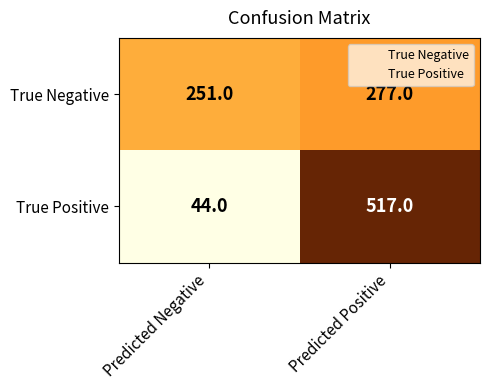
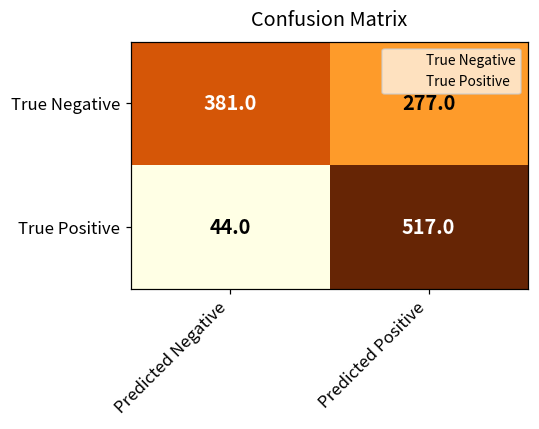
True Negative, Predicted Negative: 251.0 -> 381.0
